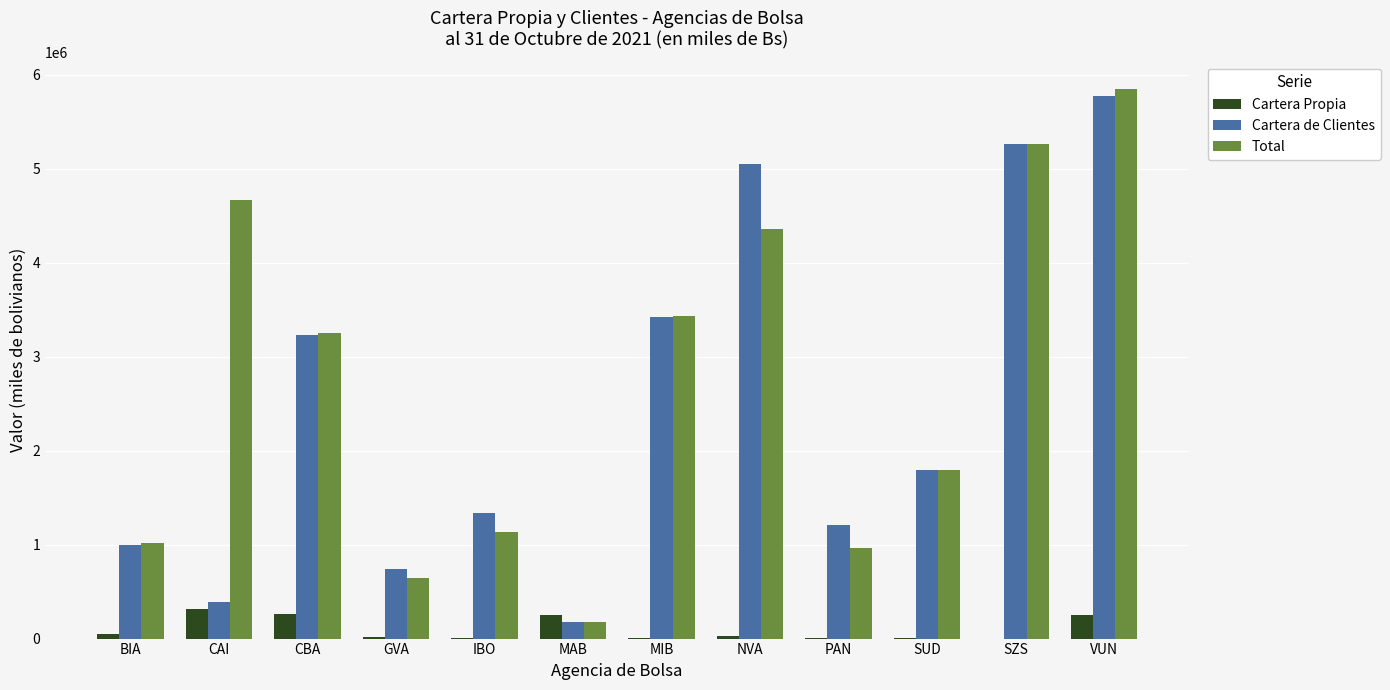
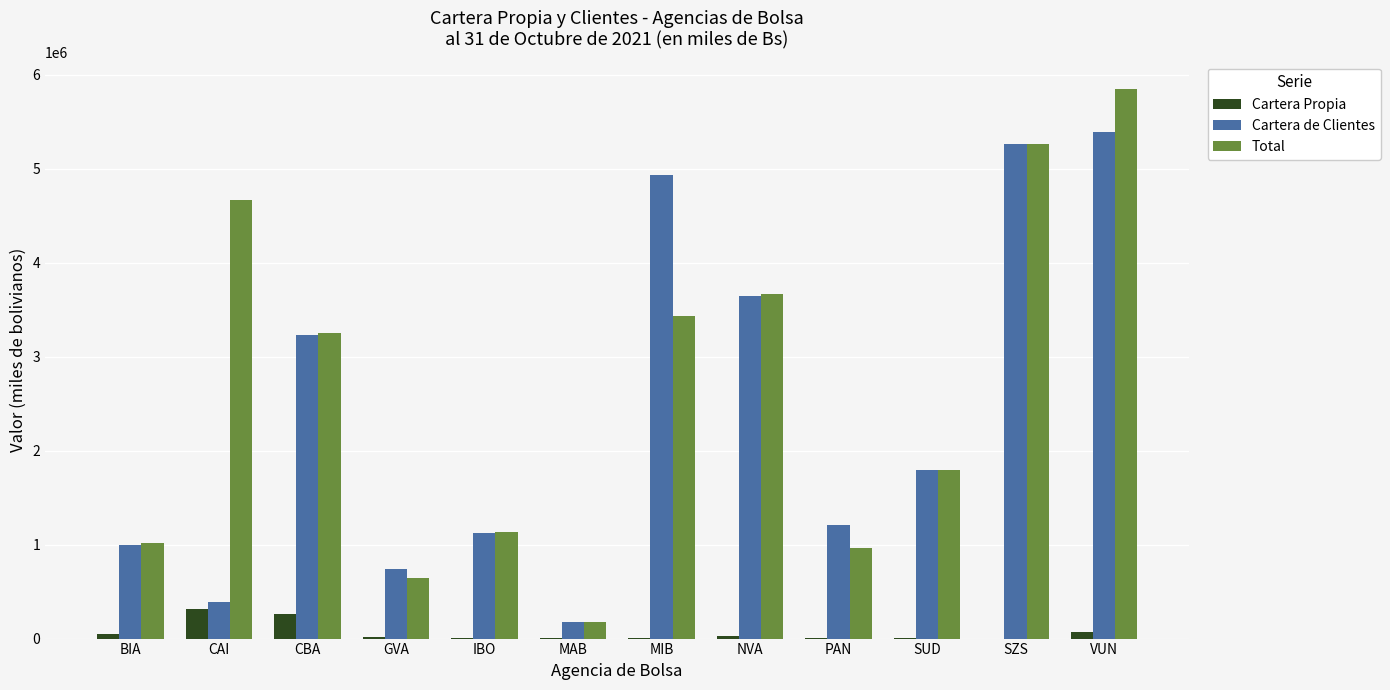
Cartera de Clientes, IBO: 1300000 -> 1100000
Cartera Propia, MAB: 200000 -> 0
Cartera de Clientes, MIB: 3400000 -> 4900000
Cartera de Clientes, NVA: 5000000 -> 3600000
Total, NVA: 4400000 -> 3700000
Cartera Propia, VUN: 300000 -> 100000
Cartera de Clientes, VUN: 5800000 -> 5400000
